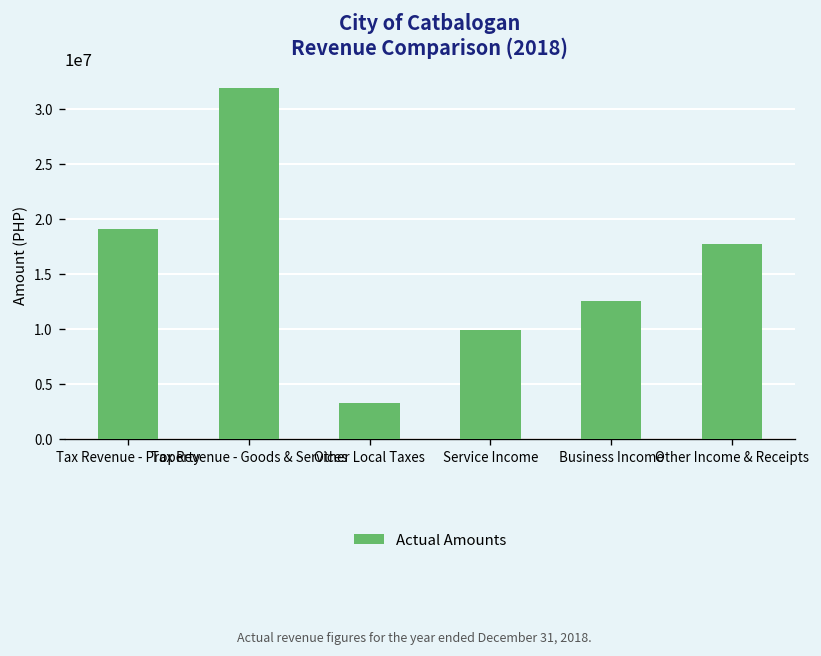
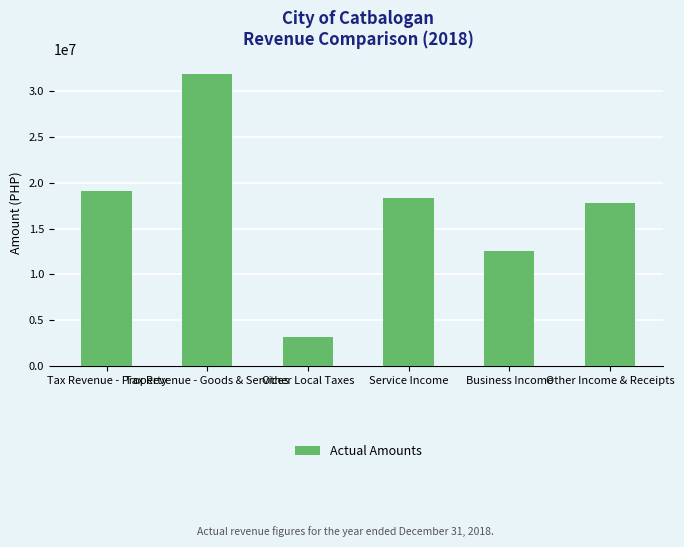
Service Income: 10000000 -> 18000000
